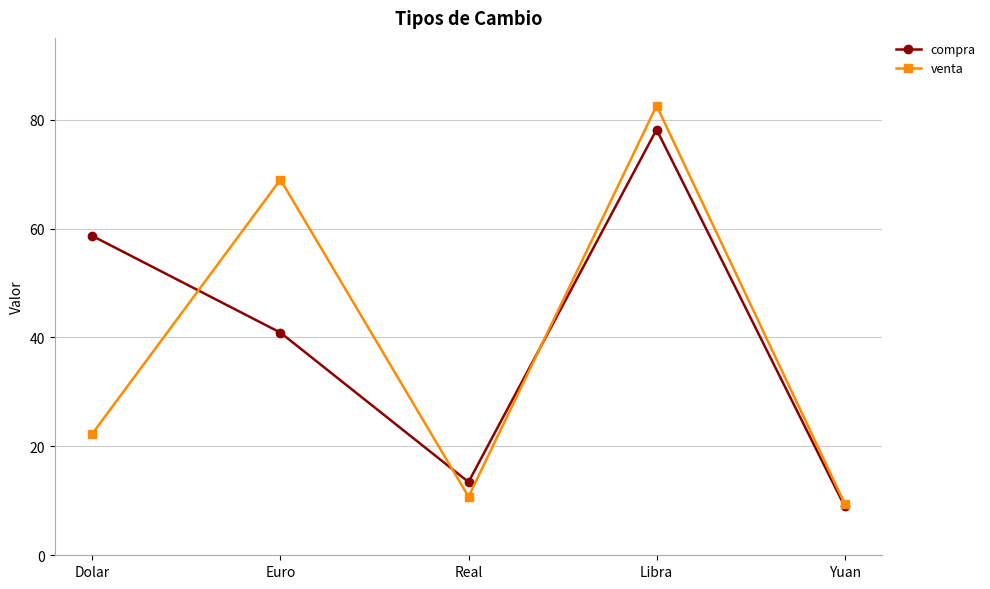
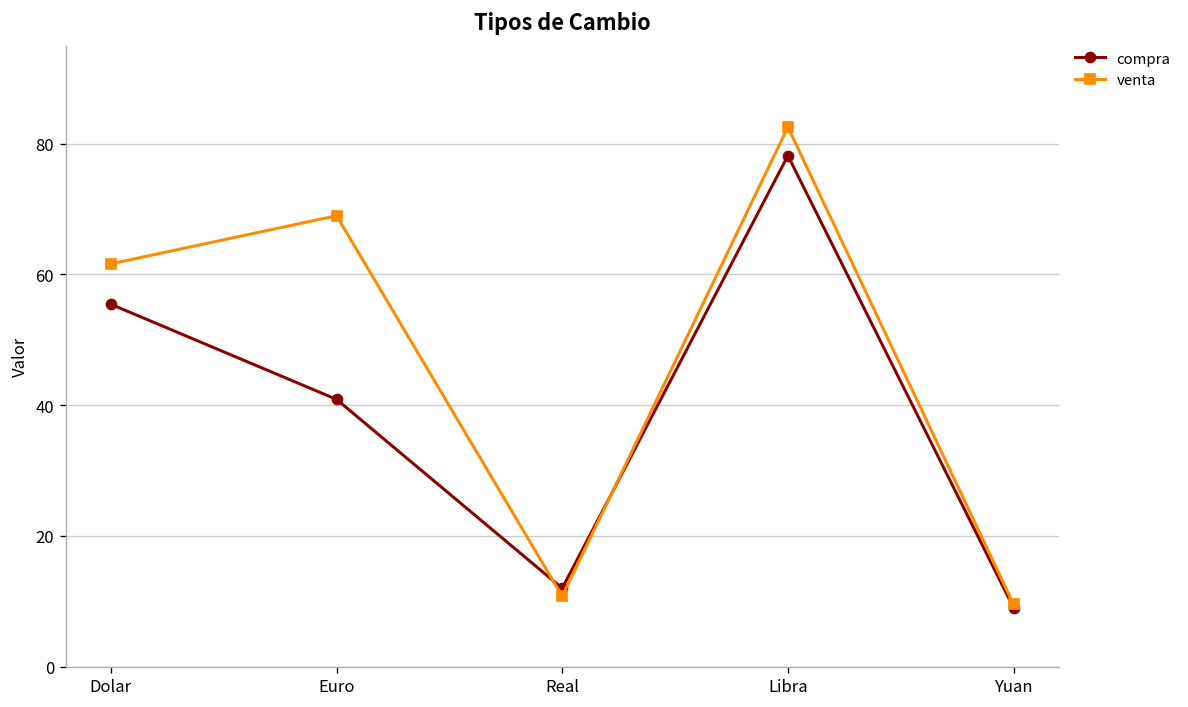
compra, Dolar: 59 -> 55
venta, Dolar: 22 -> 62
compra, Real: 13 -> 12
